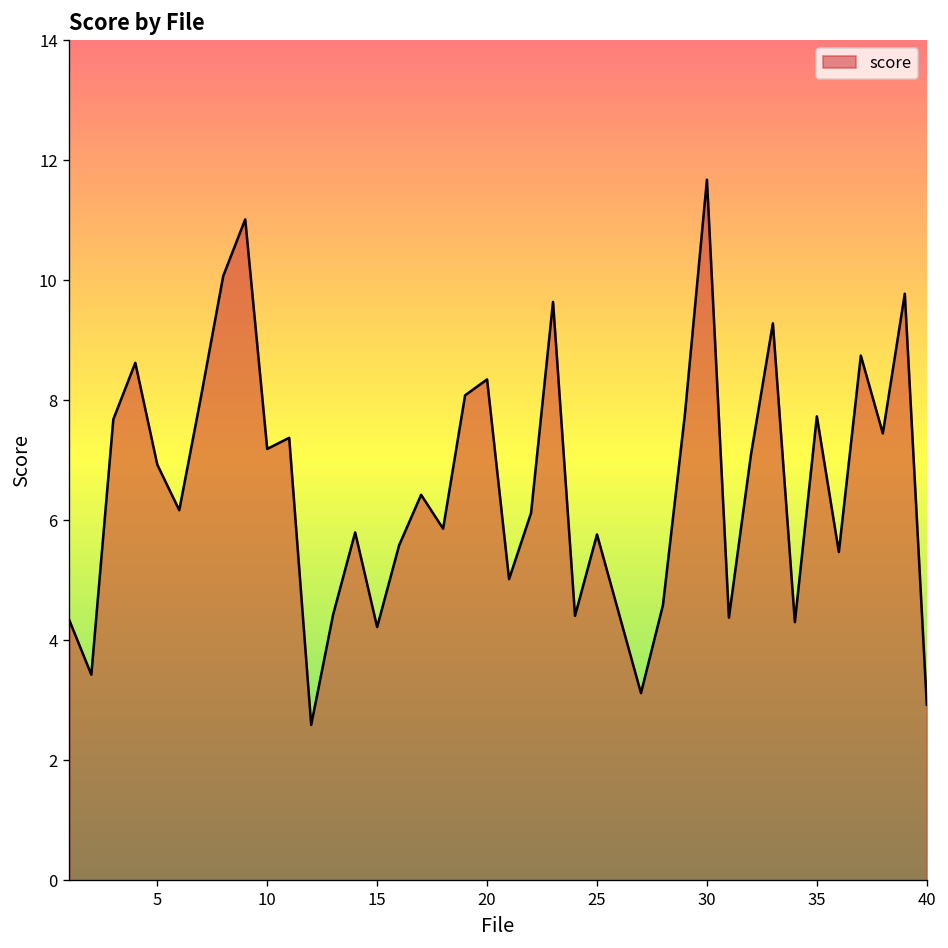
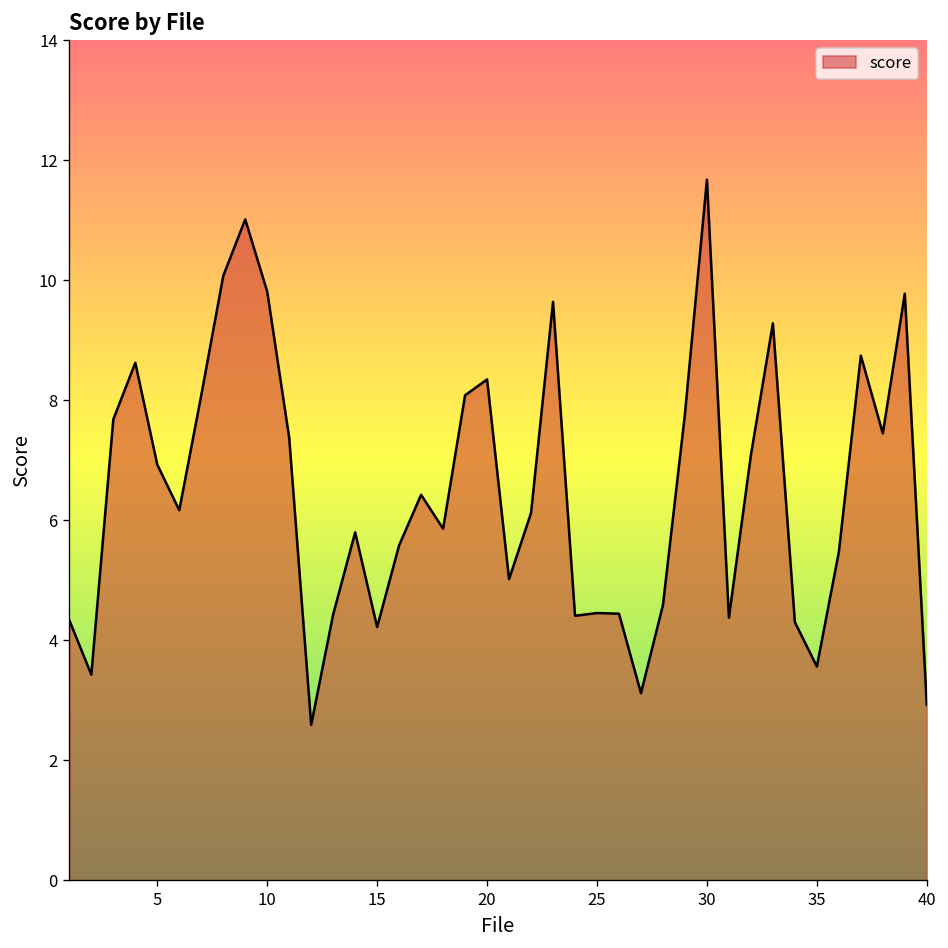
10: 7.2 -> 9.8
25: 5.8 -> 4.5
35: 7.7 -> 3.6
